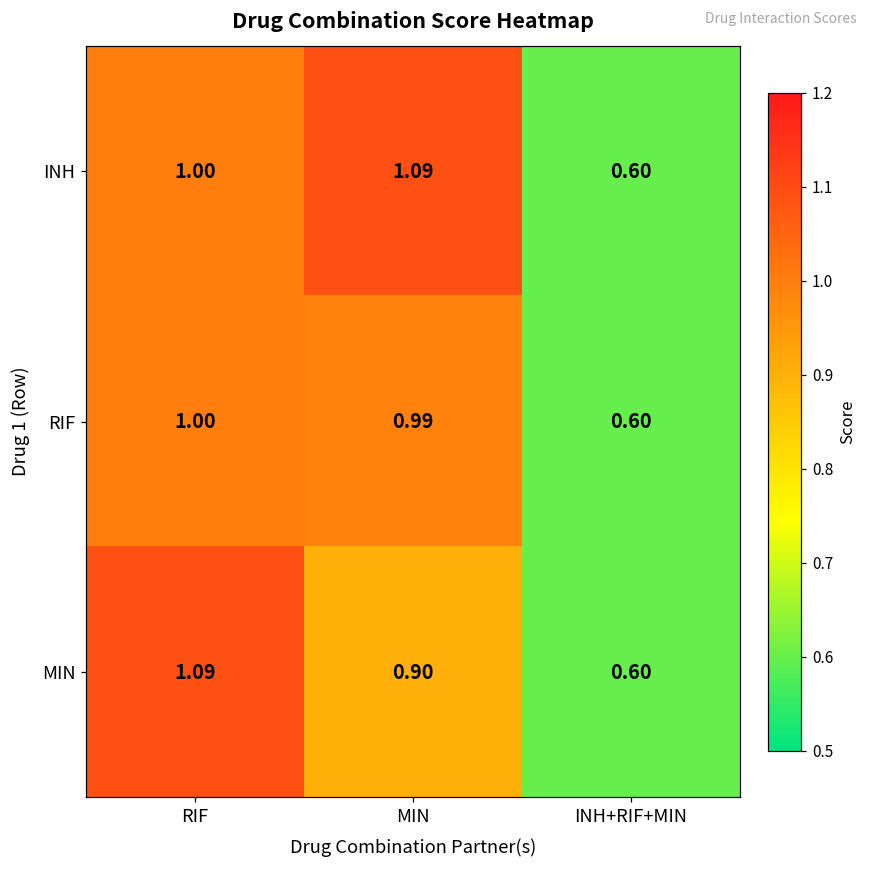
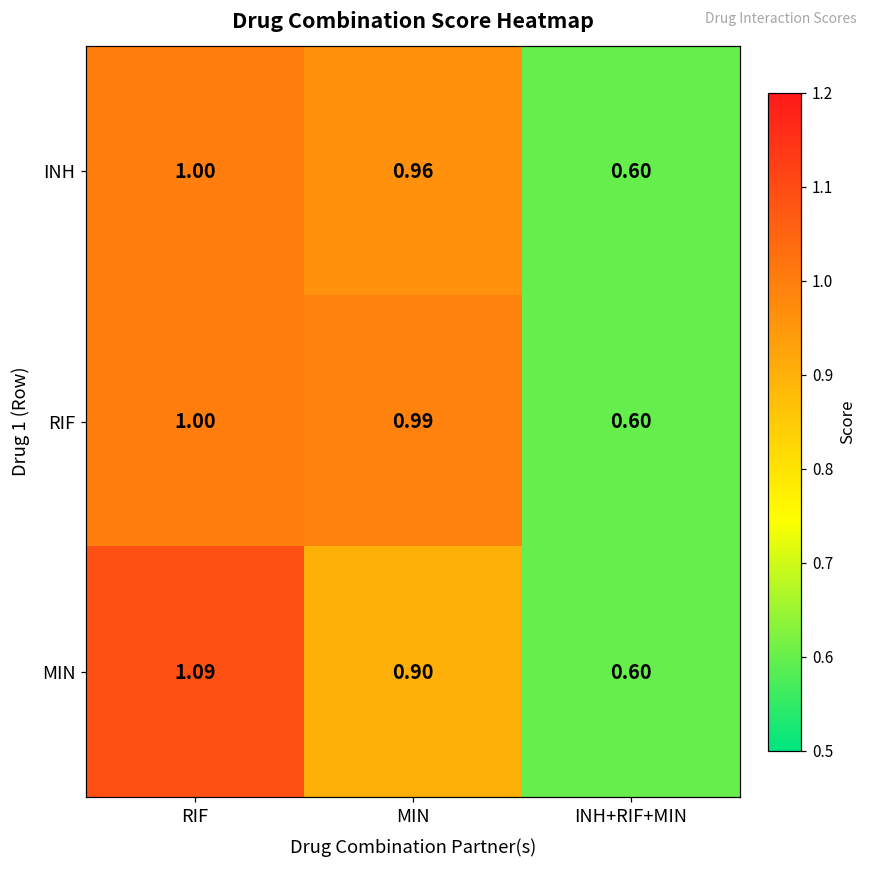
INH, MIN: 1.09 -> 0.96
